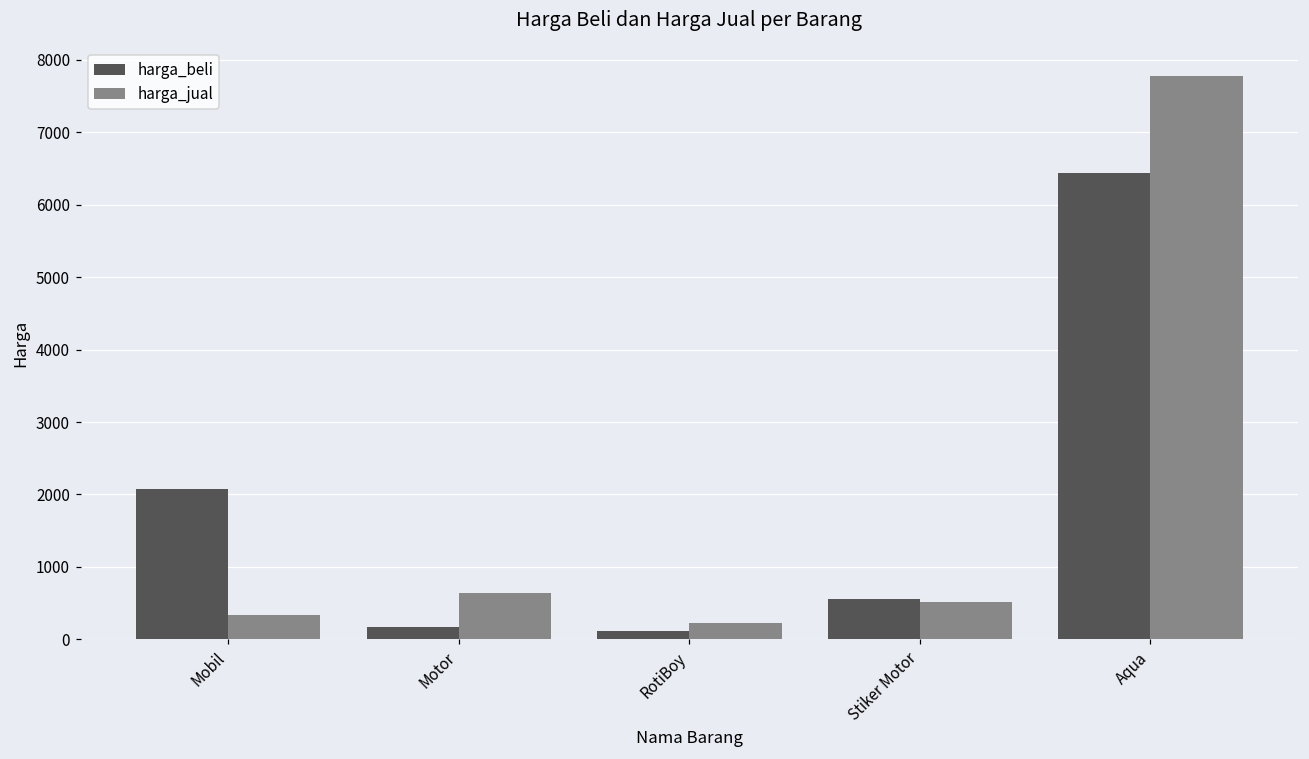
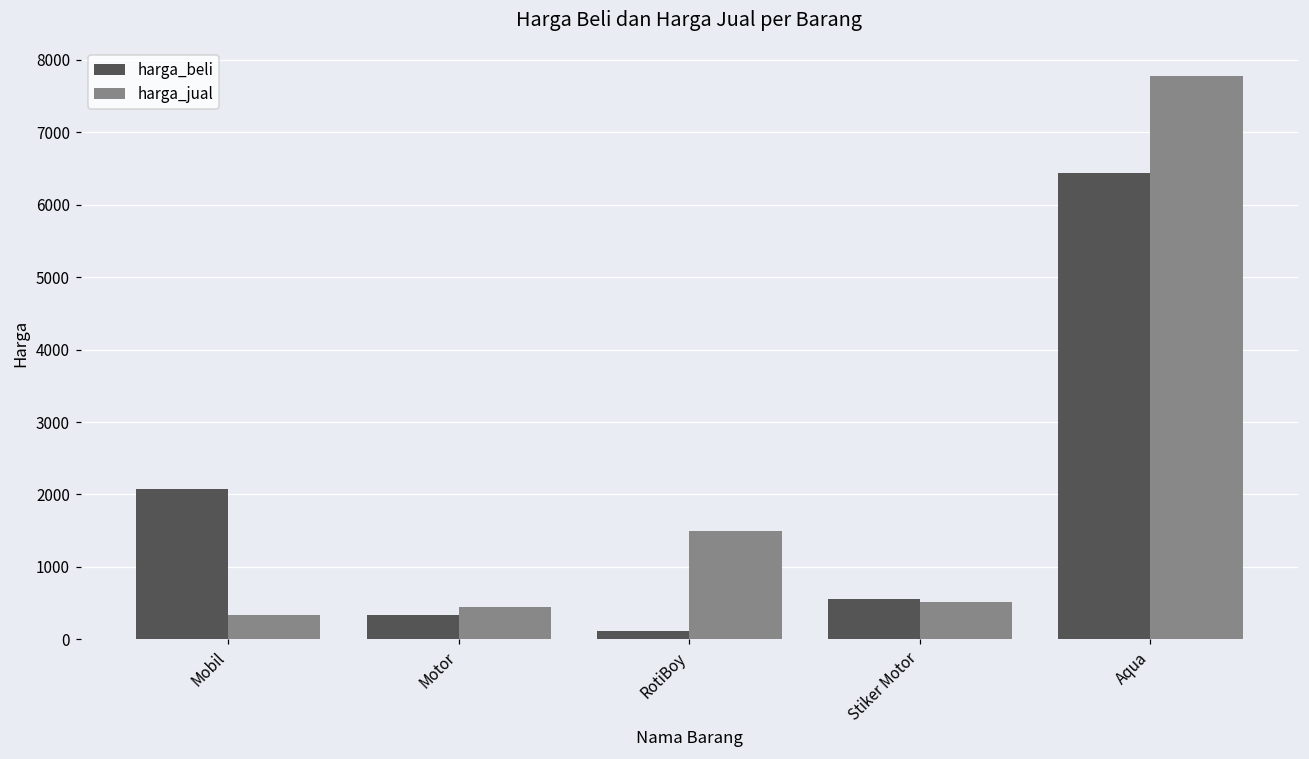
harga_beli, Motor: 200 -> 300
harga_jual, Motor: 600 -> 400
harga_jual, RotiBoy: 200 -> 1500
